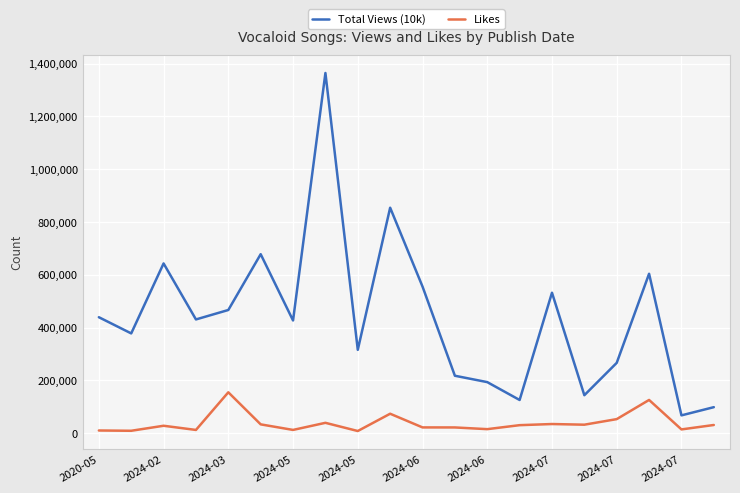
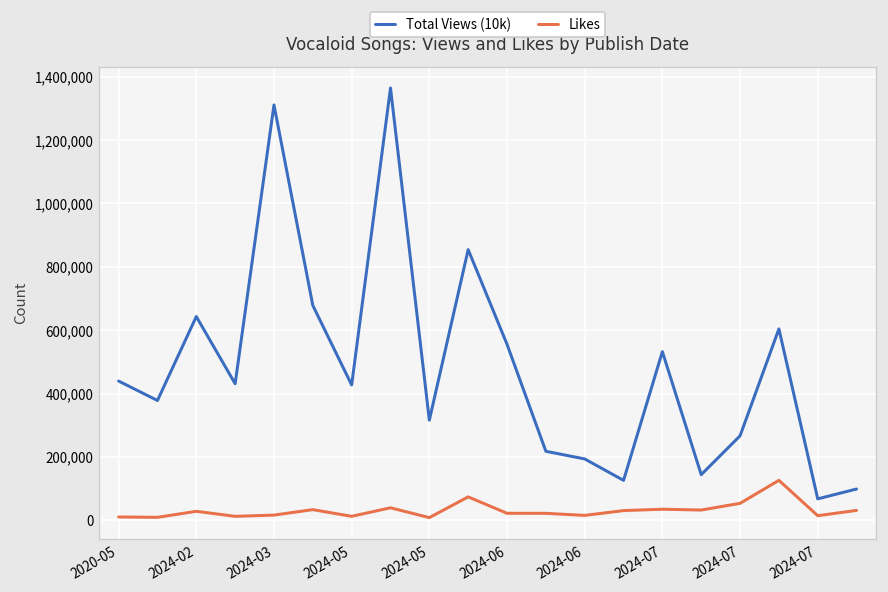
Total Views (10k), 2024-03: 470,000 -> 1,310,000
Likes, 2024-03: 160,000 -> 20,000
